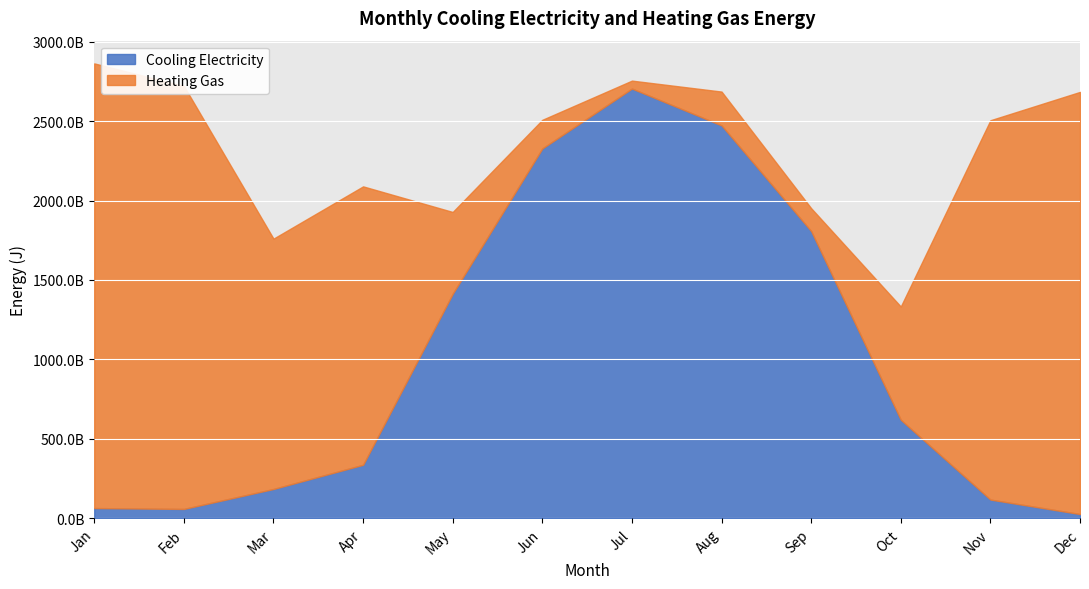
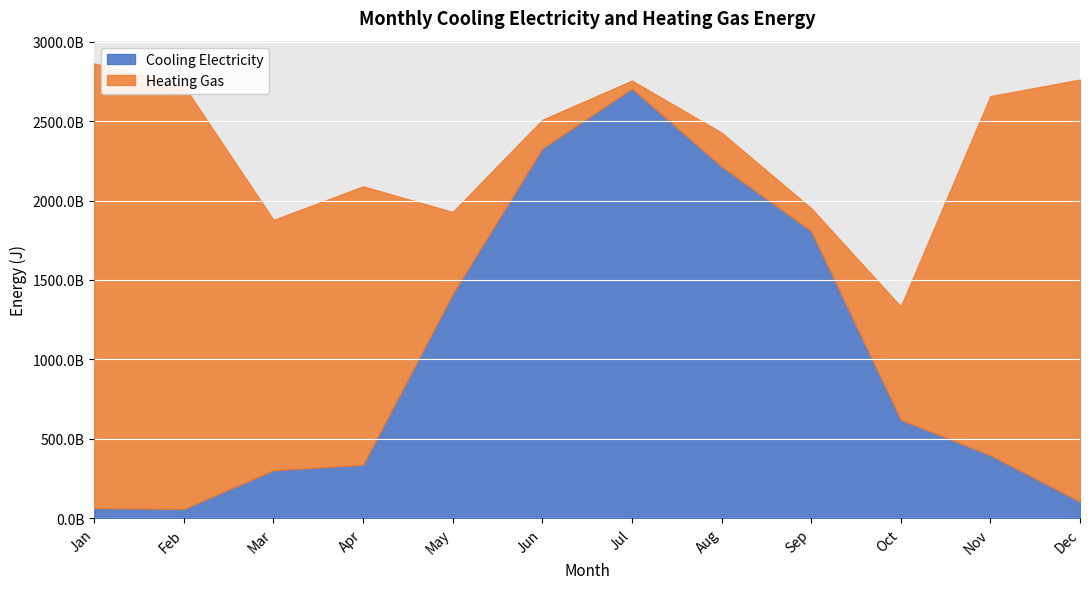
Cooling Electricity, Mar: 180000000000 -> 300000000000
Cooling Electricity, Aug: 2470000000000 -> 2210000000000
Cooling Electricity, Nov: 120000000000 -> 400000000000
Heating Gas, Nov: 2390000000000 -> 2260000000000
Cooling Electricity, Dec: 30000000000 -> 100000000000
